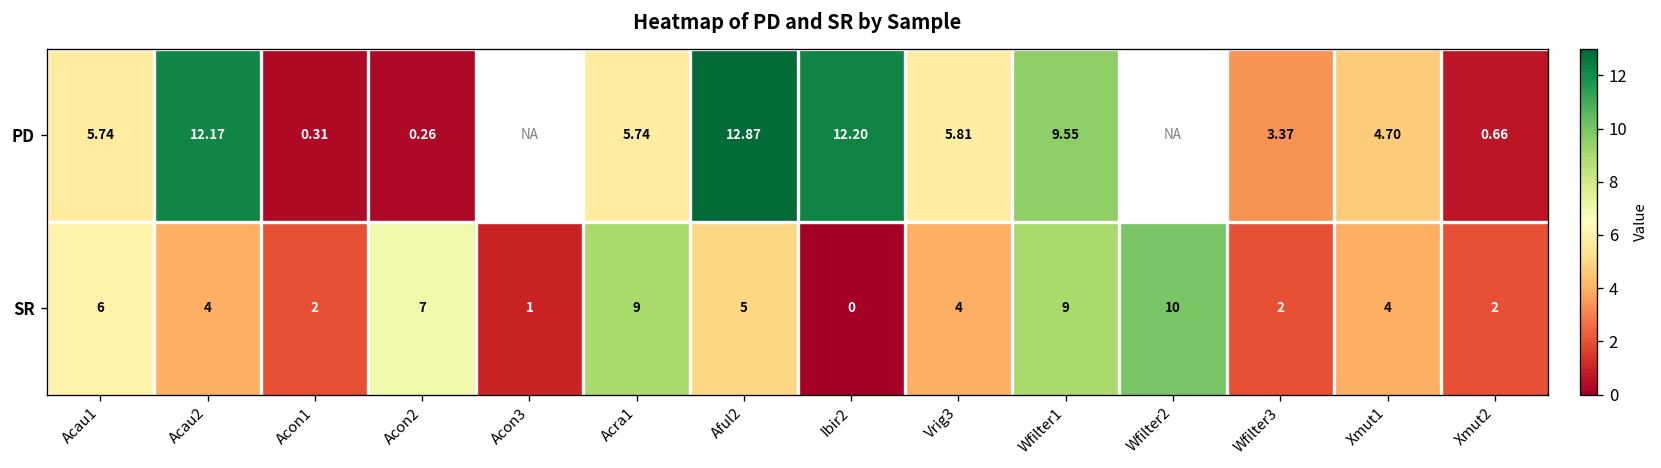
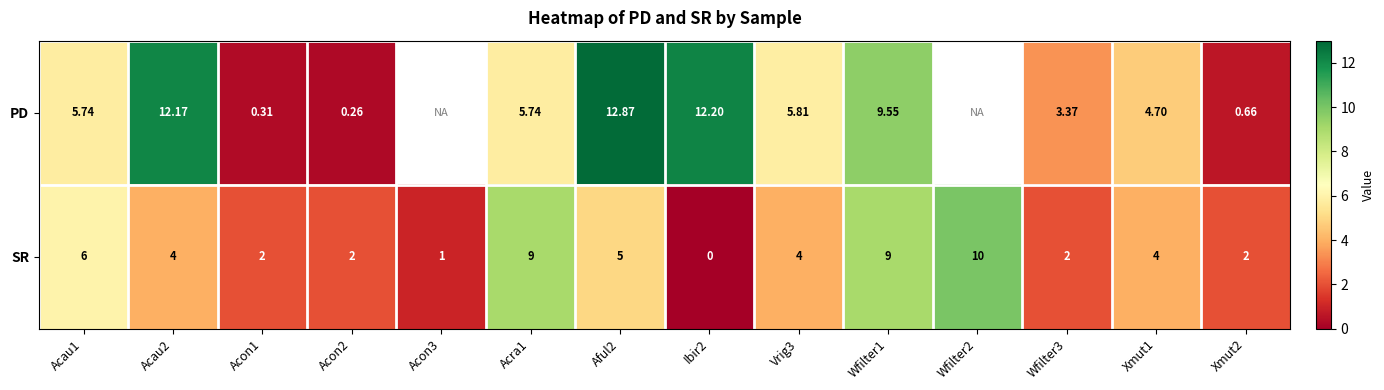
SR, Acon2: 7 -> 2
